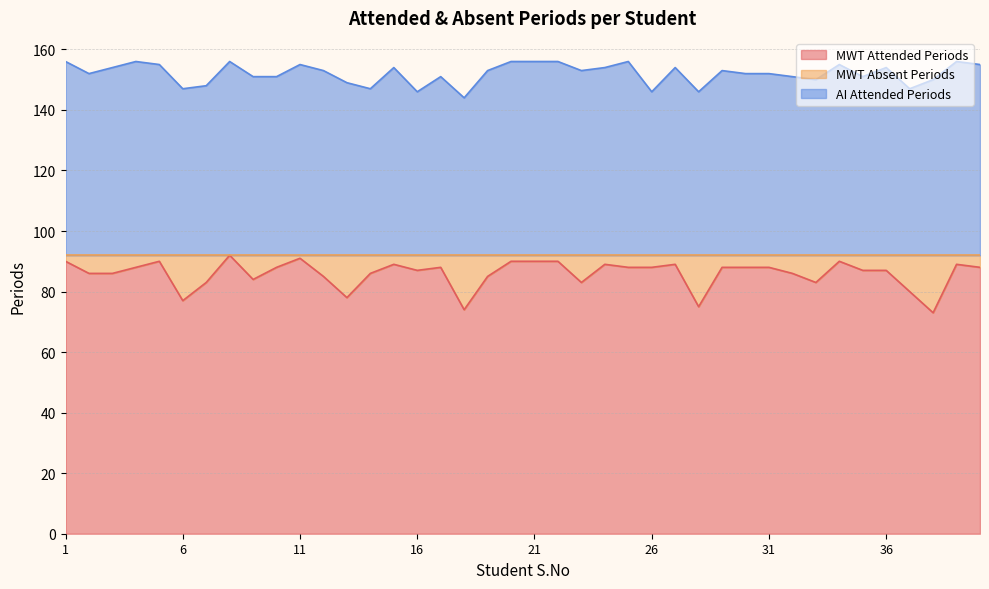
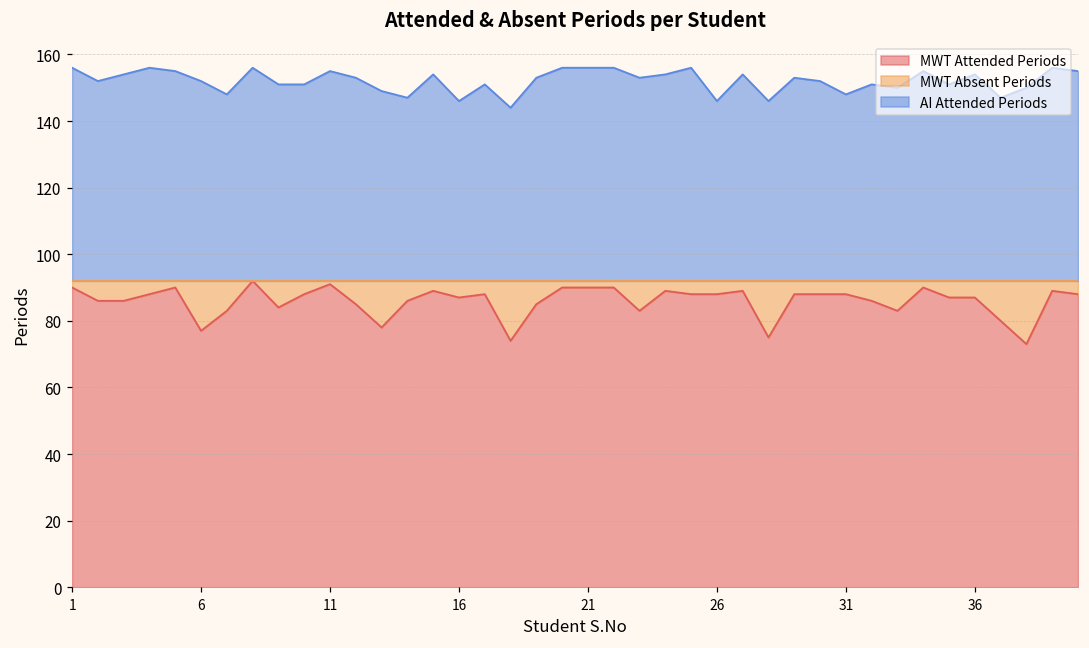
AI Attended Periods, 6: 147 -> 152
AI Attended Periods, 31: 152 -> 148
